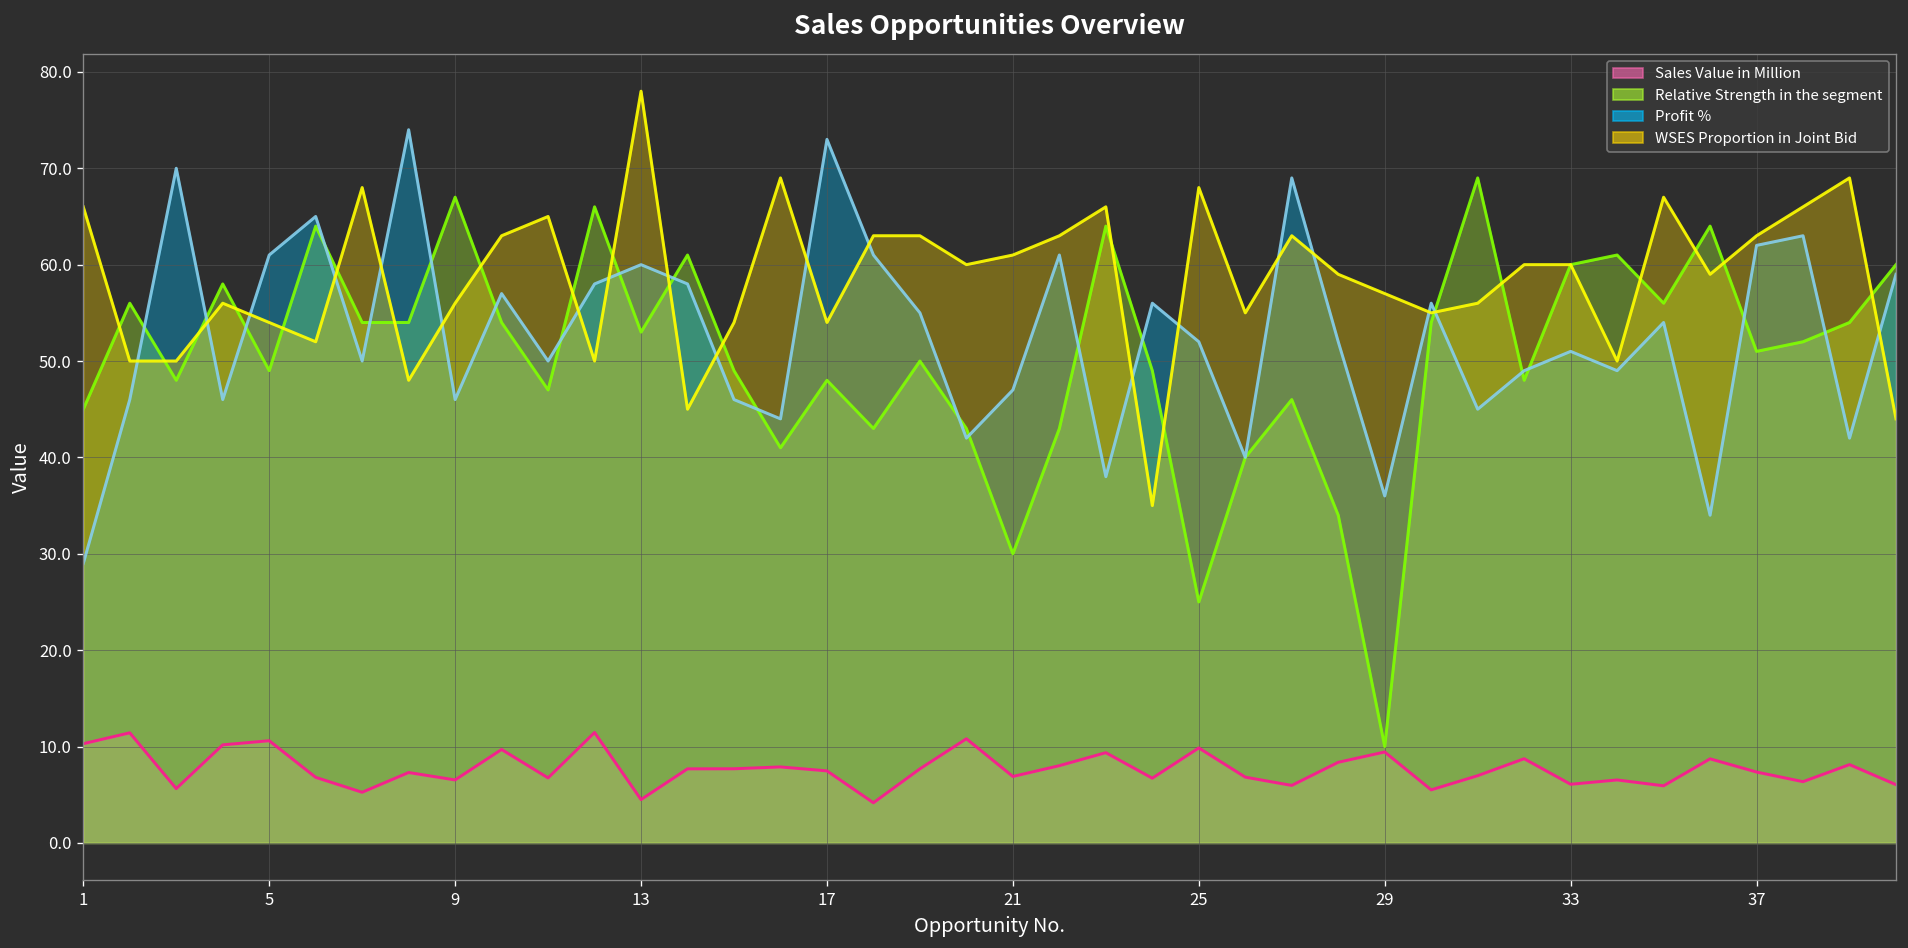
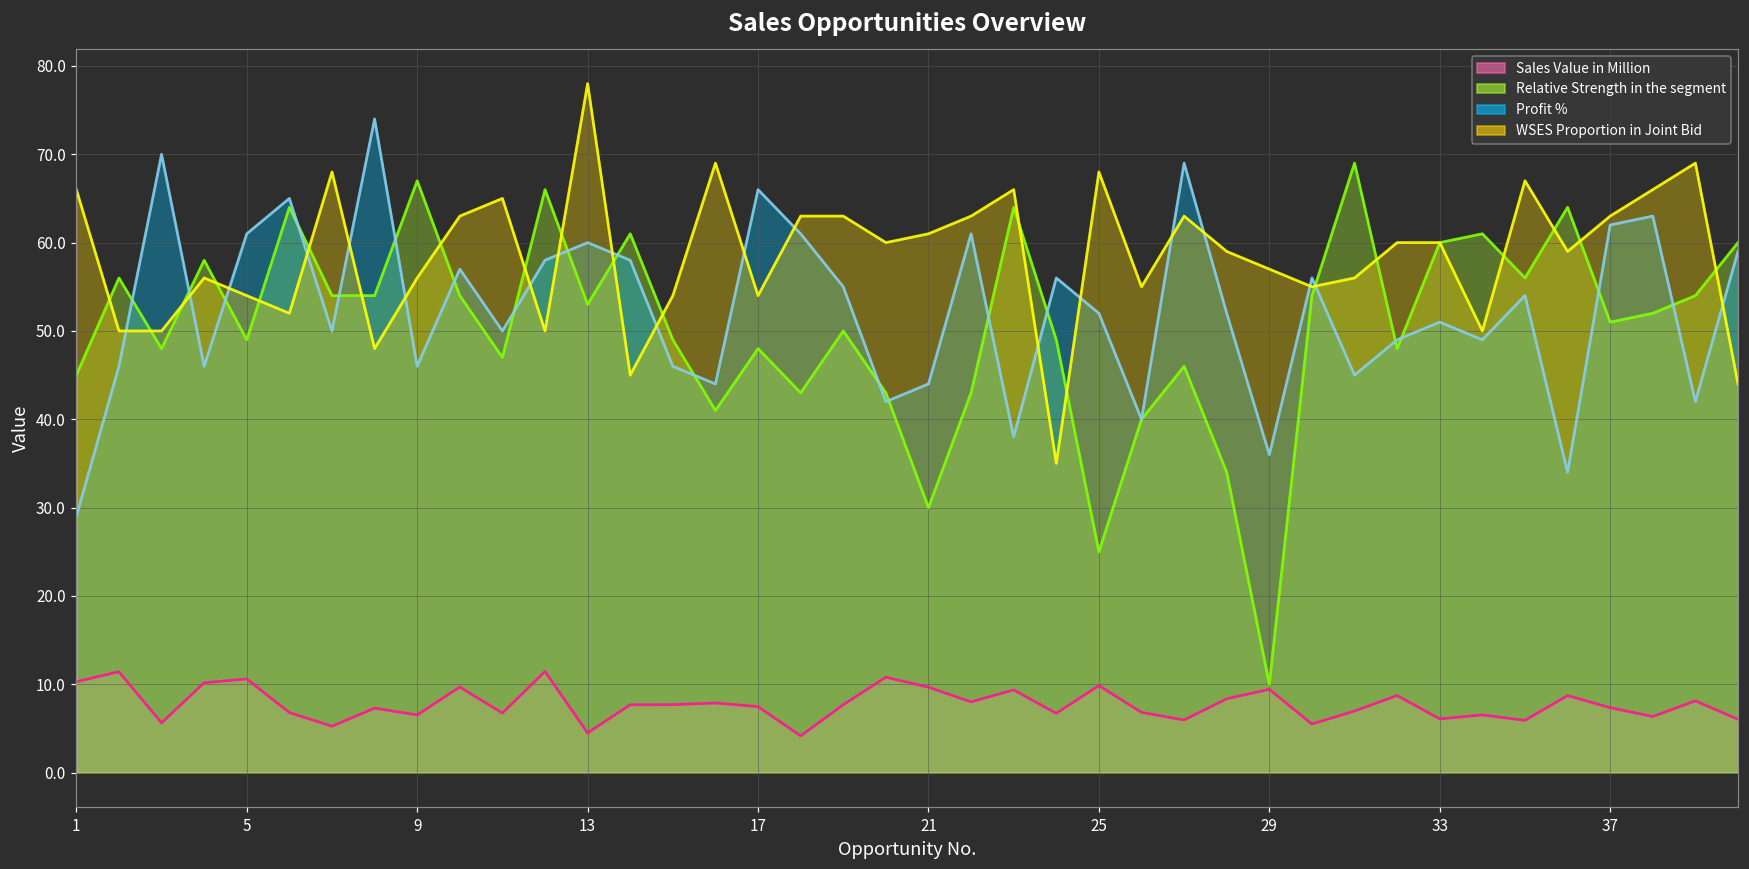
Profit %, 17: 73 -> 66
Sales Value in Million, 21: 7 -> 10
Profit %, 21: 47 -> 44
